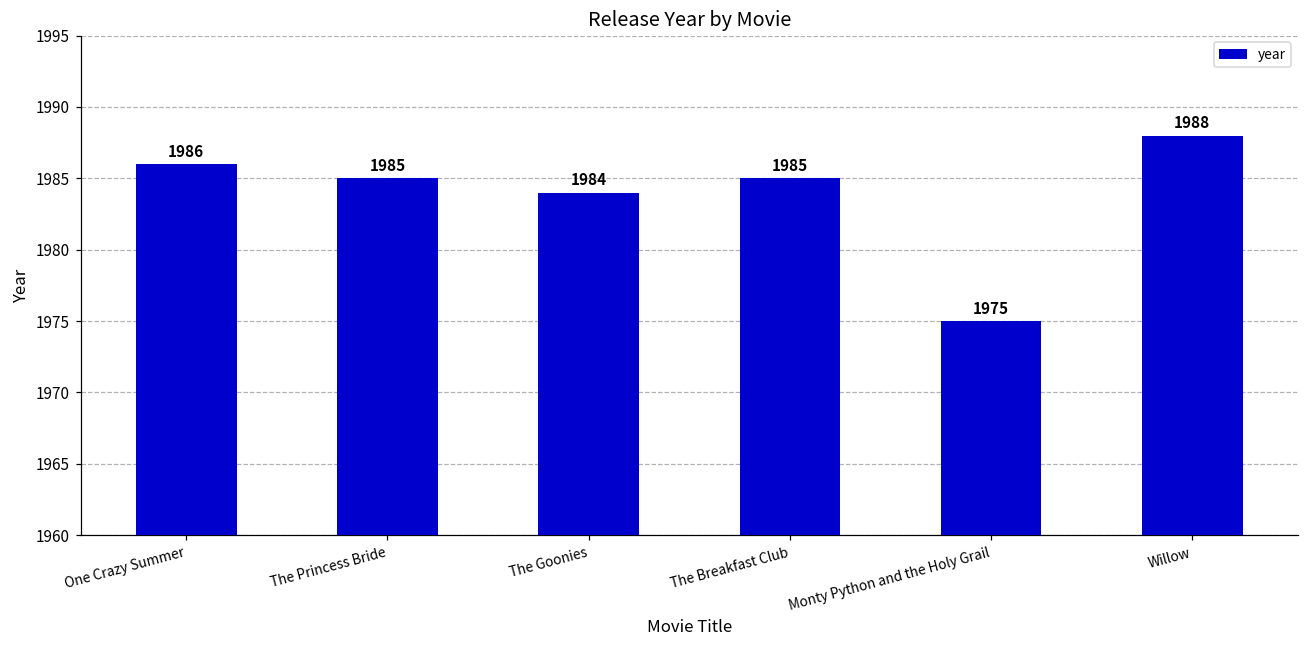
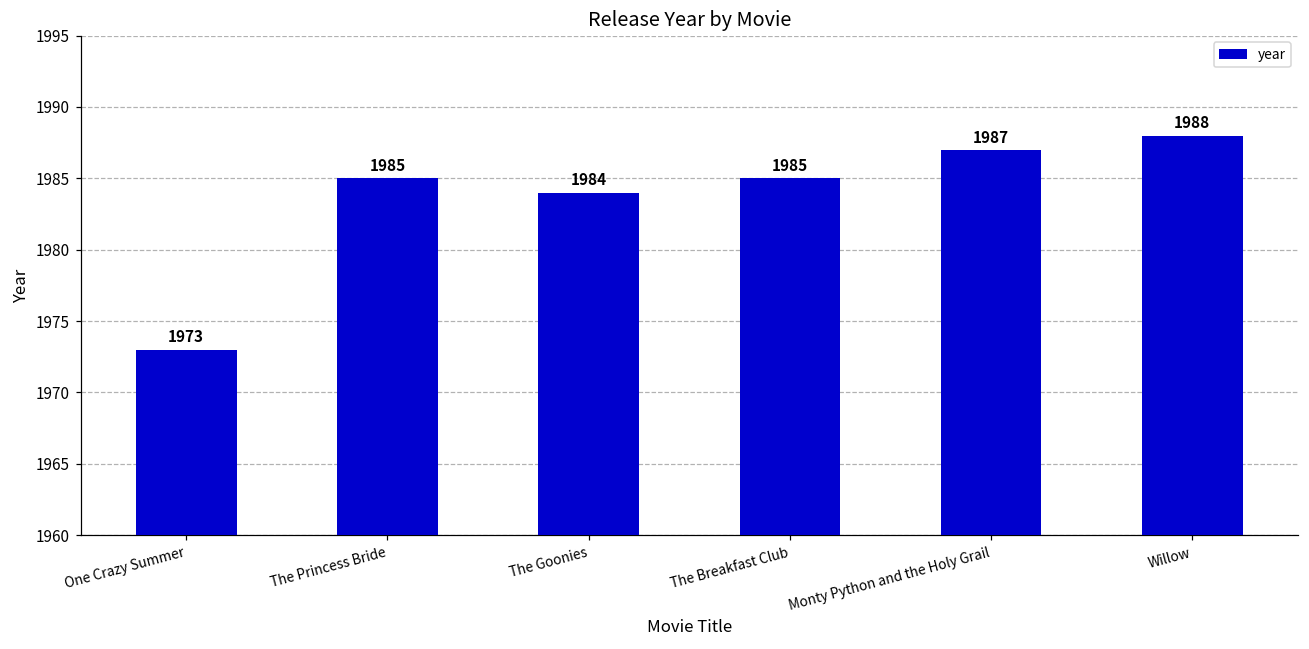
One Crazy Summer: 1986 -> 1973
Monty Python and the Holy Grail: 1975 -> 1987
